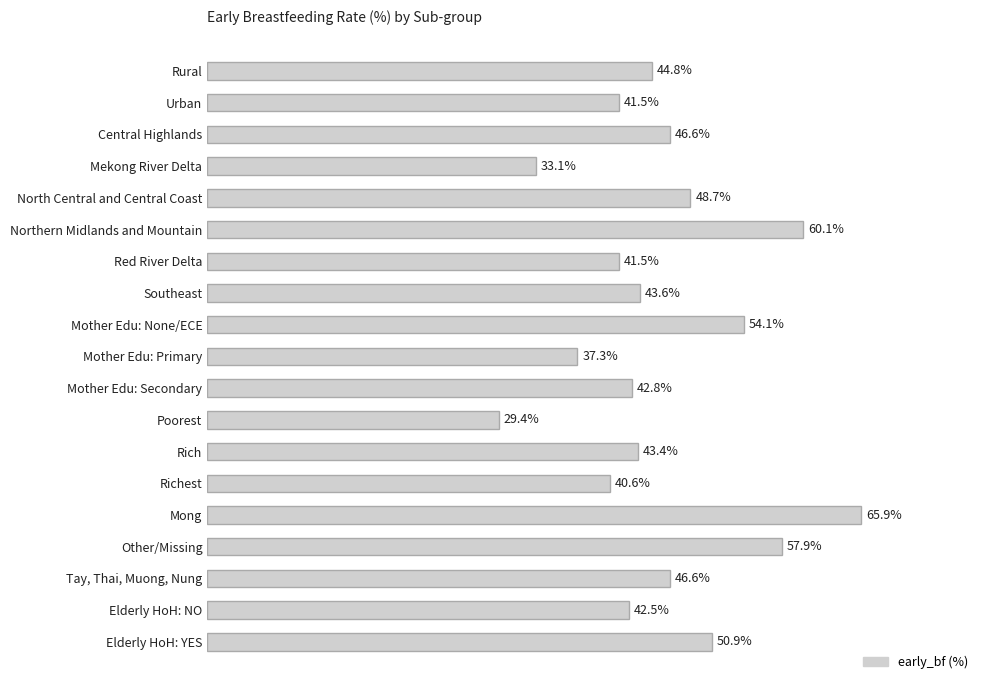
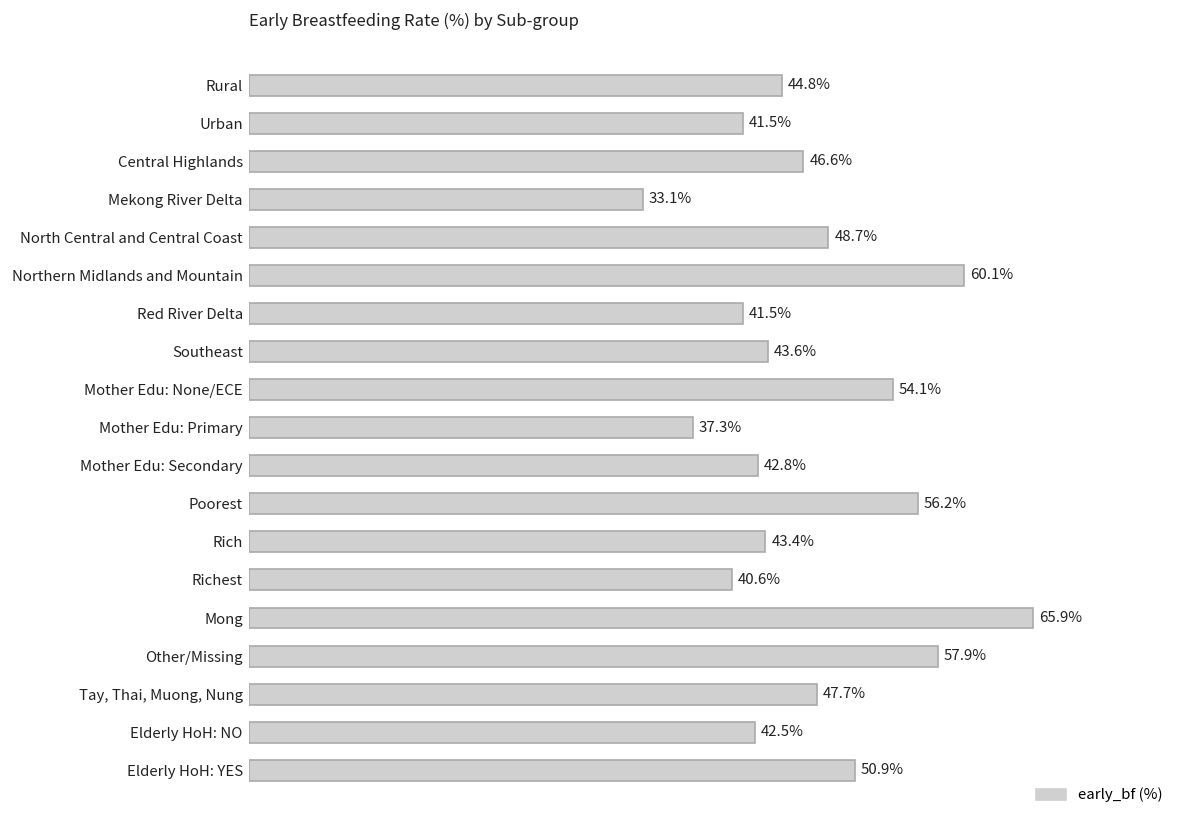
Poorest: 29.4% -> 56.2%
Tay, Thai, Muong, Nung: 46.6% -> 47.7%
